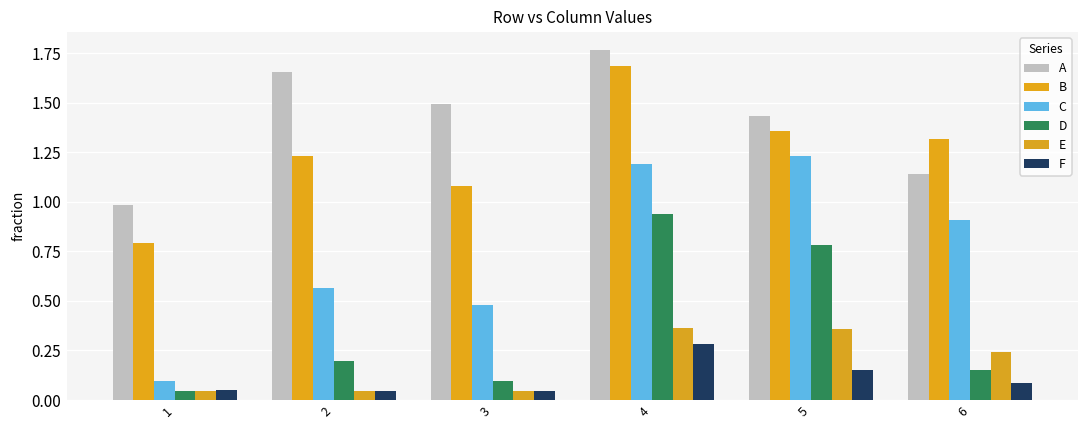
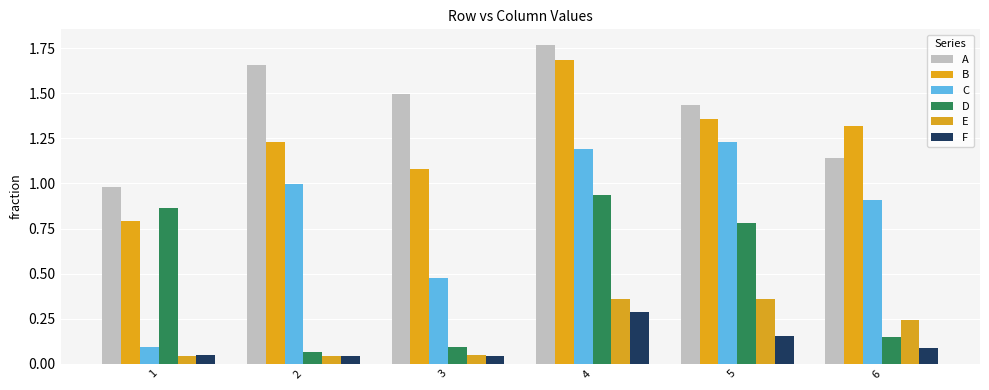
D, 1: 0.04 -> 0.86
C, 2: 0.57 -> 1.00
D, 2: 0.20 -> 0.06
